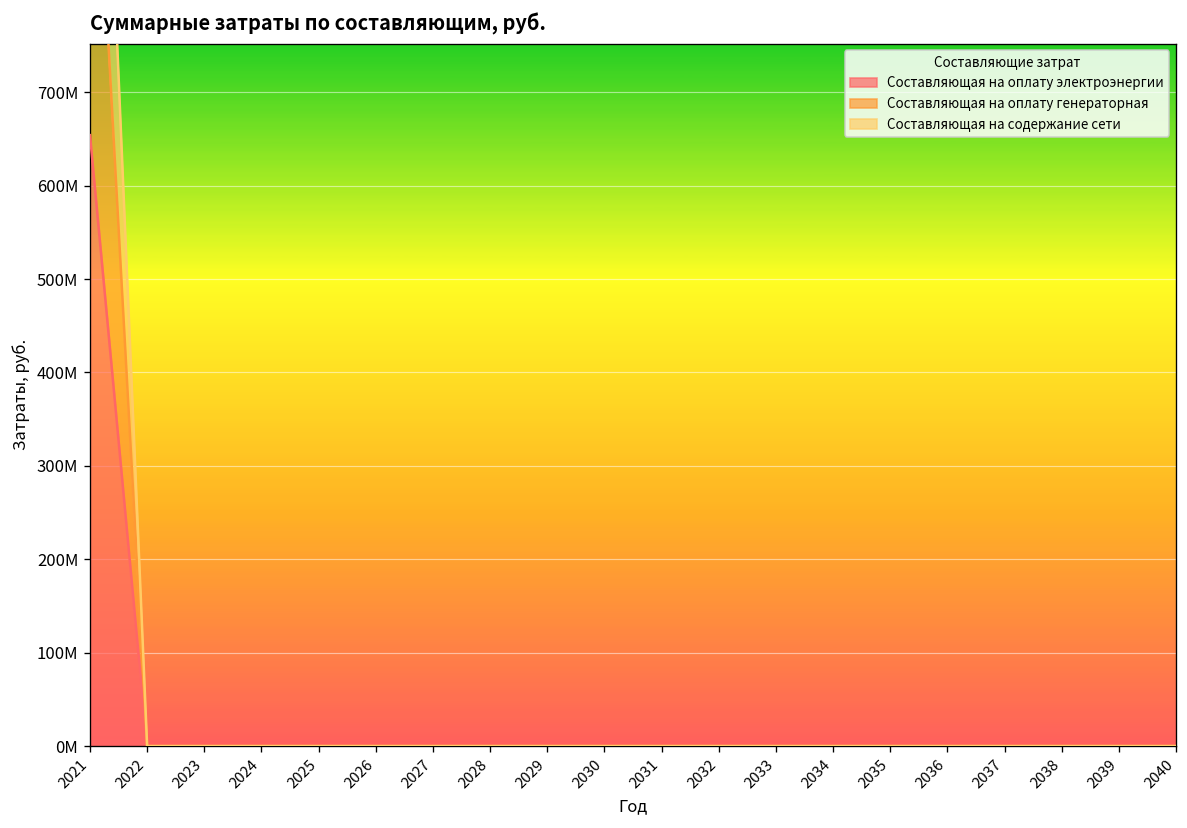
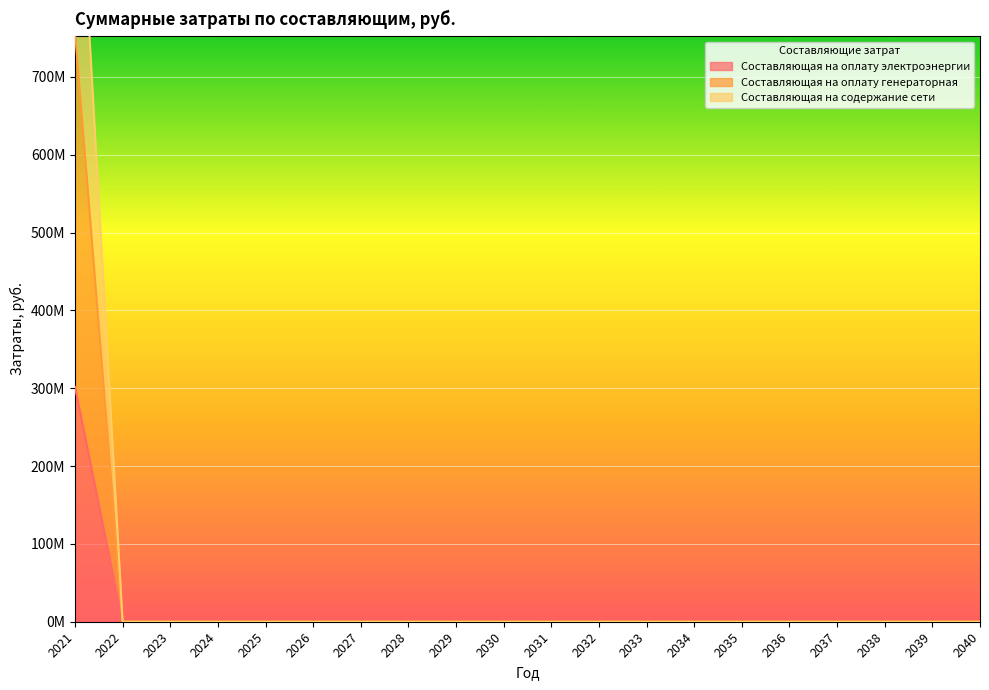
Составляющая на оплату электроэнергии, 2021: 650000000 -> 300000000
